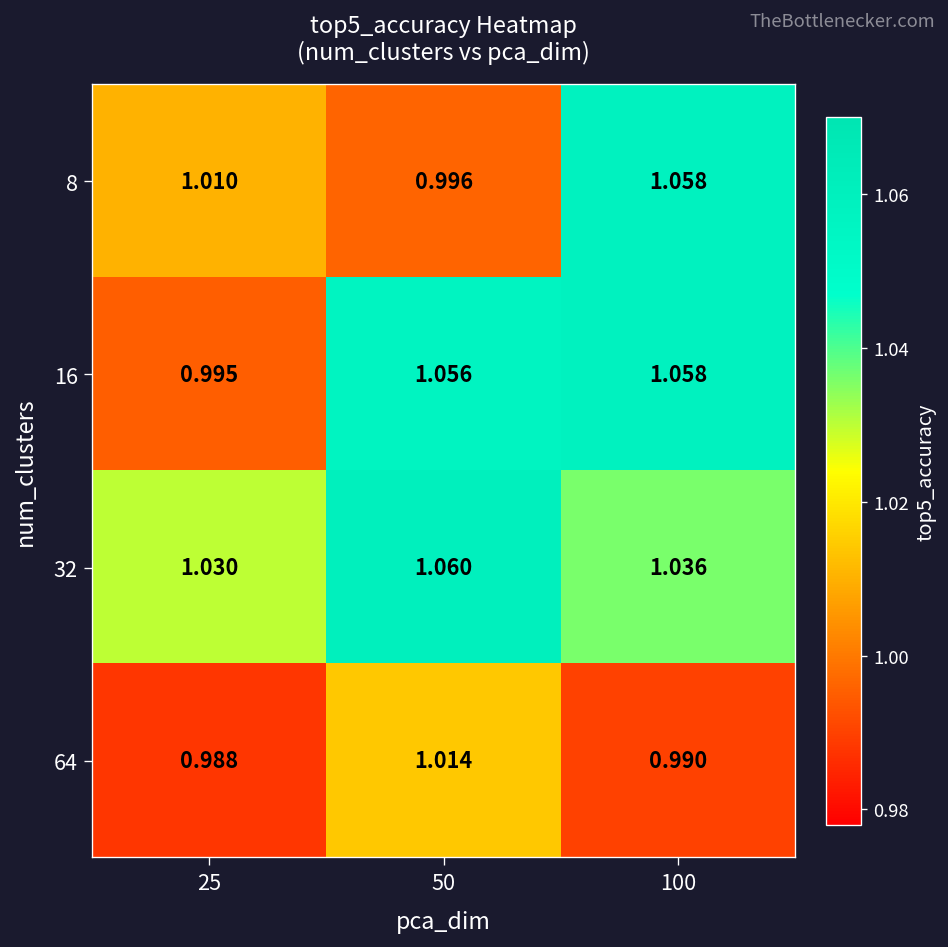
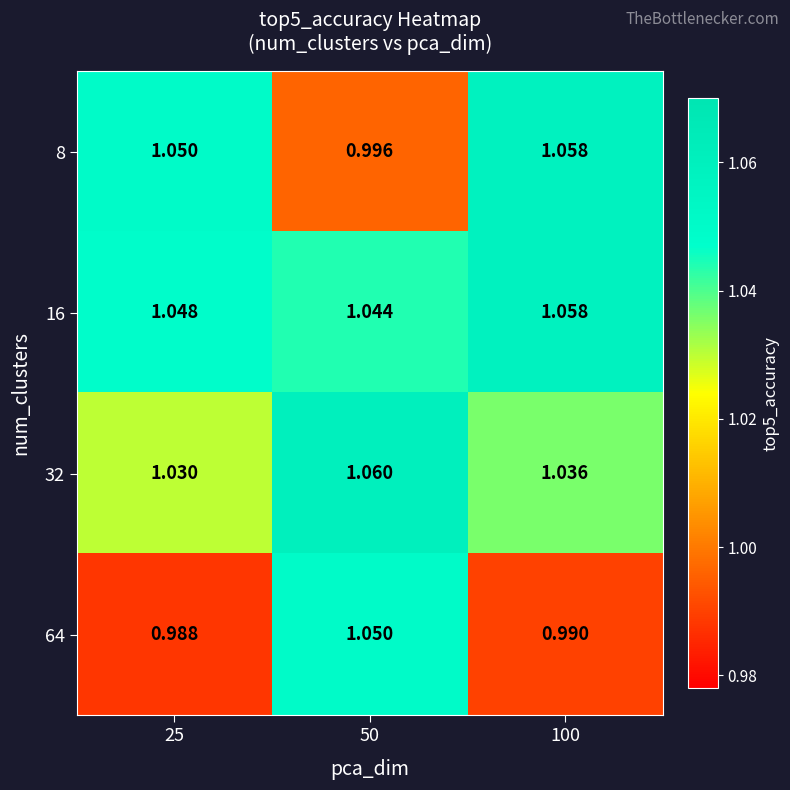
8, 25: 1.010 -> 1.050
16, 25: 0.995 -> 1.048
16, 50: 1.056 -> 1.044
64, 50: 1.014 -> 1.050
